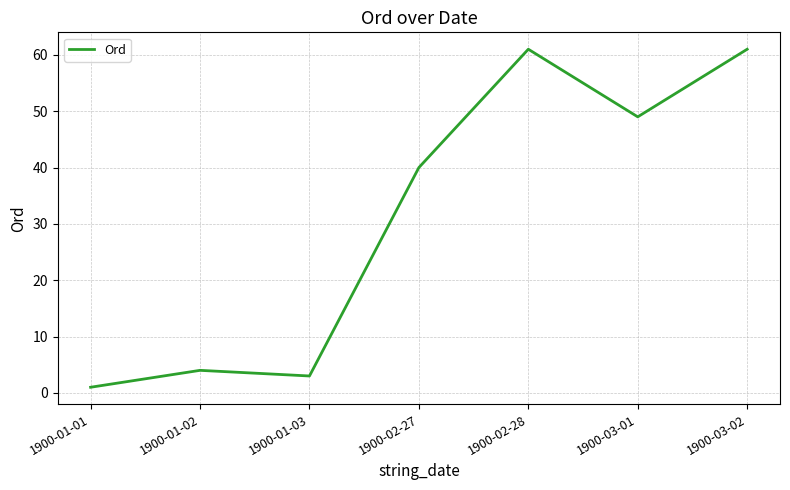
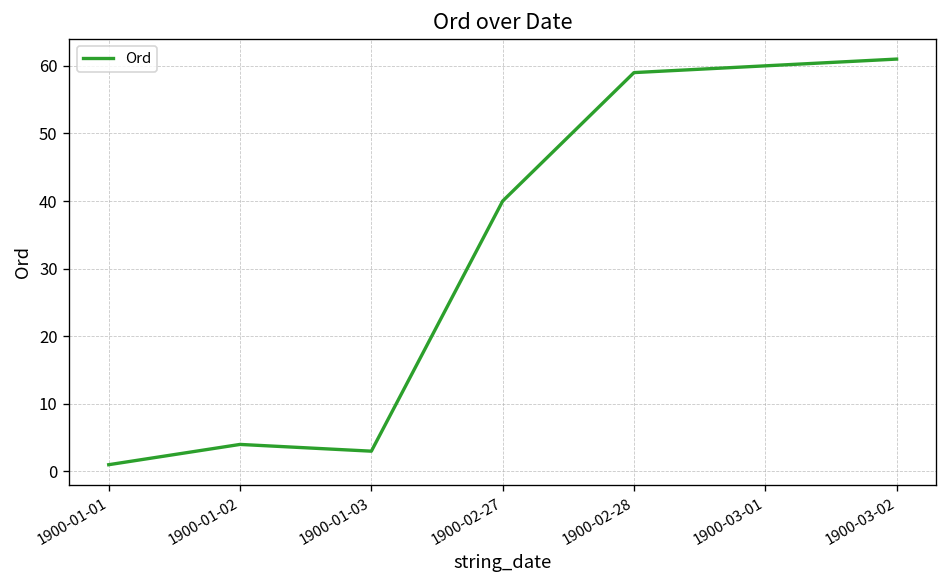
1900-02-28: 61 -> 59
1900-03-01: 49 -> 60
